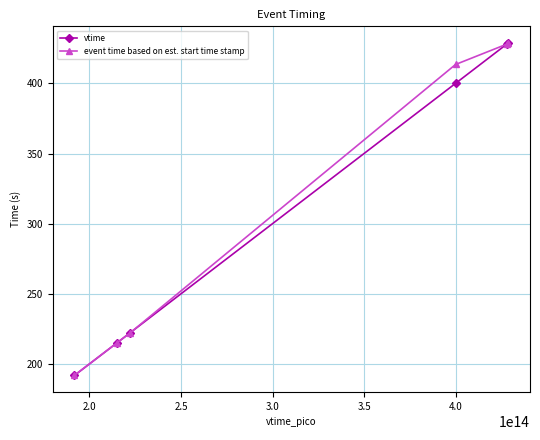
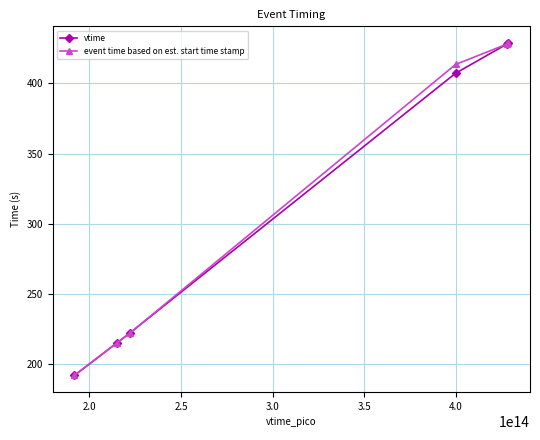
vtime, 4.0: 400 -> 407
